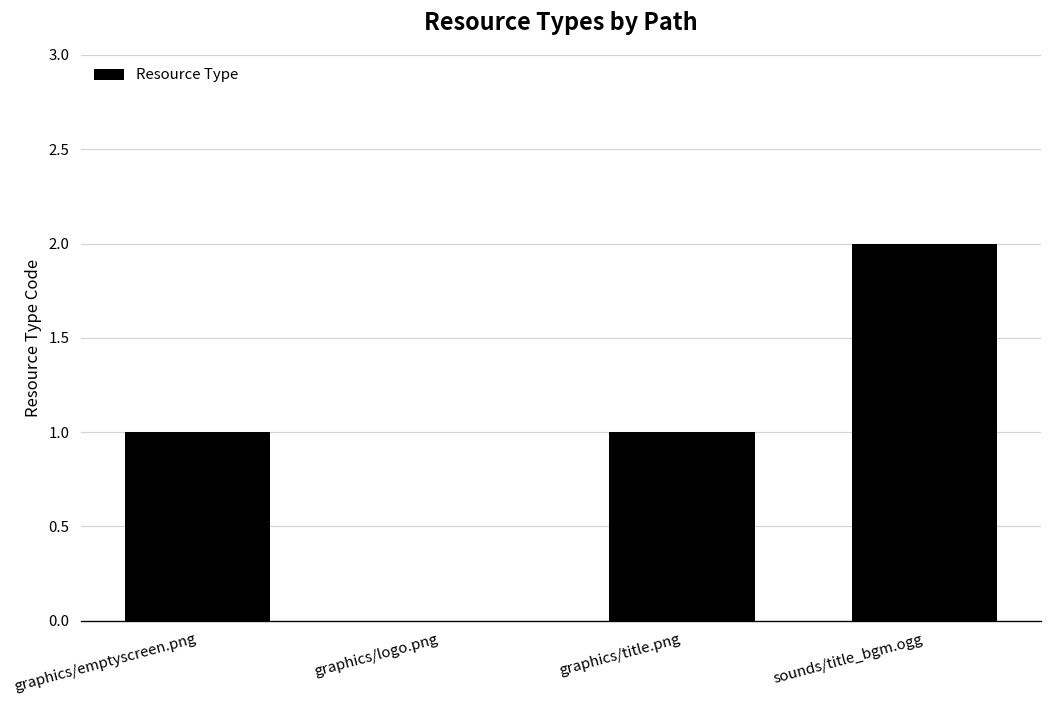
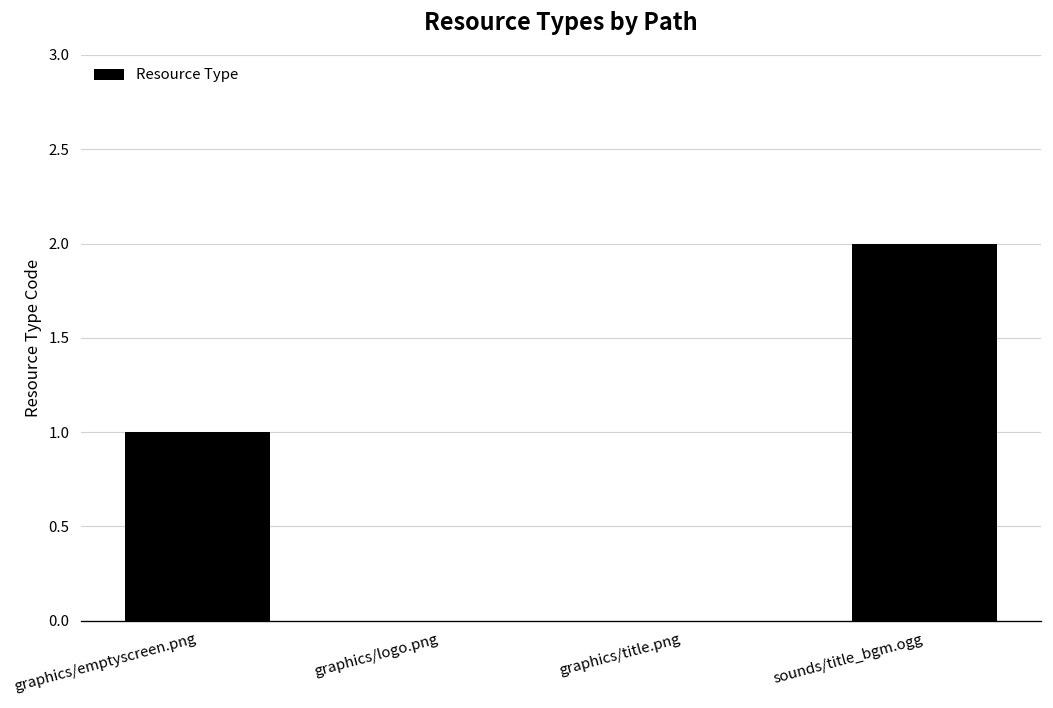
graphics/title.png: 1 -> 0
